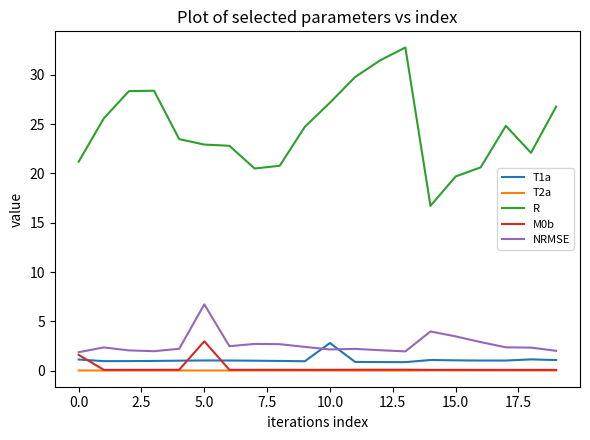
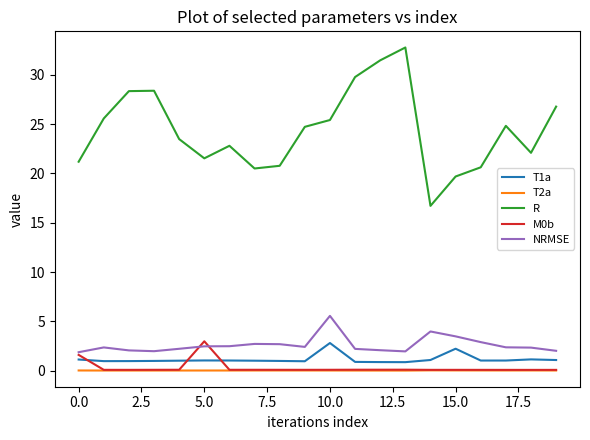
R, 5.0: 23 -> 22
NRMSE, 5.0: 7 -> 2
R, 10.0: 27 -> 25
NRMSE, 10.0: 2 -> 6
T1a, 15.0: 1 -> 2
